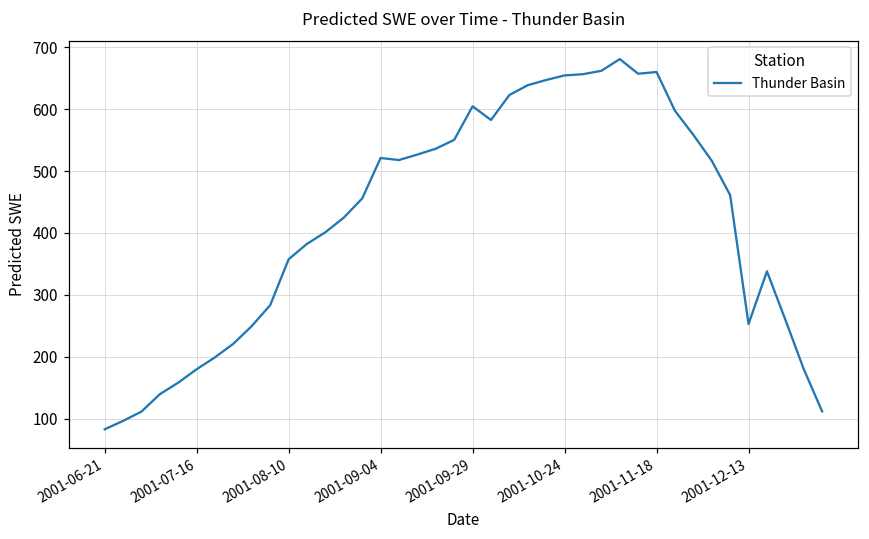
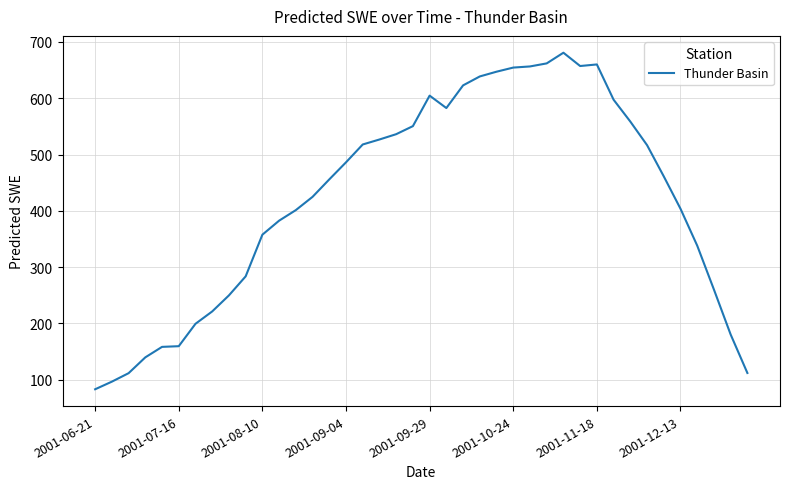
2001-07-16: 180 -> 160
2001-09-04: 520 -> 490
2001-12-13: 250 -> 400
